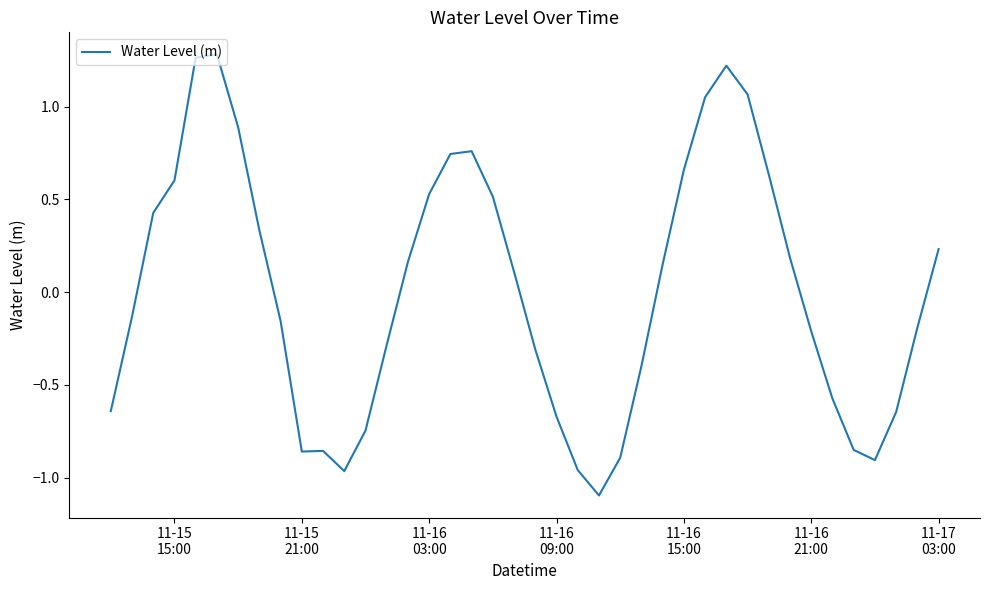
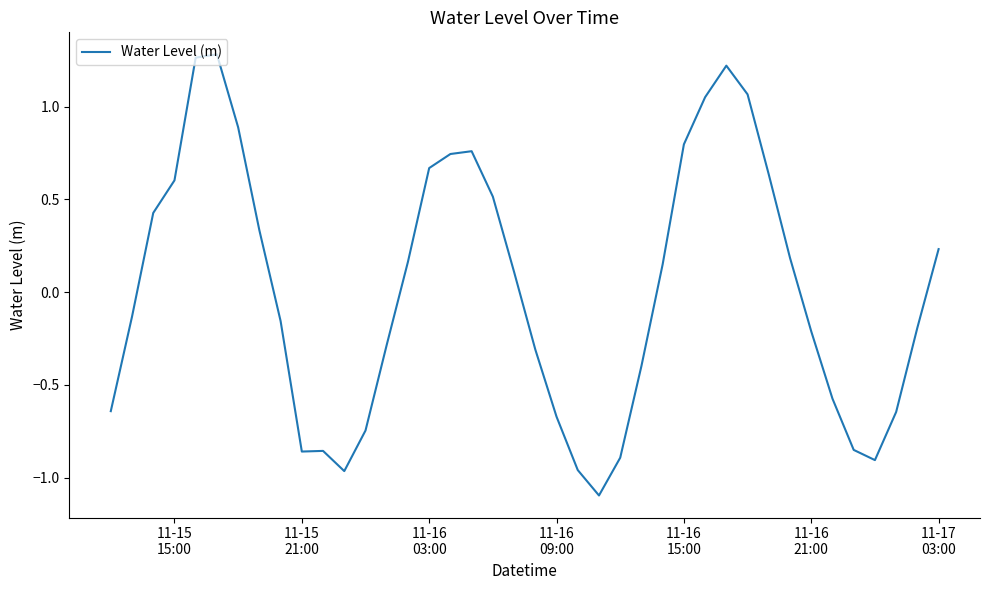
11-16 03:00: 0.53 -> 0.67
11-16 15:00: 0.66 -> 0.80
